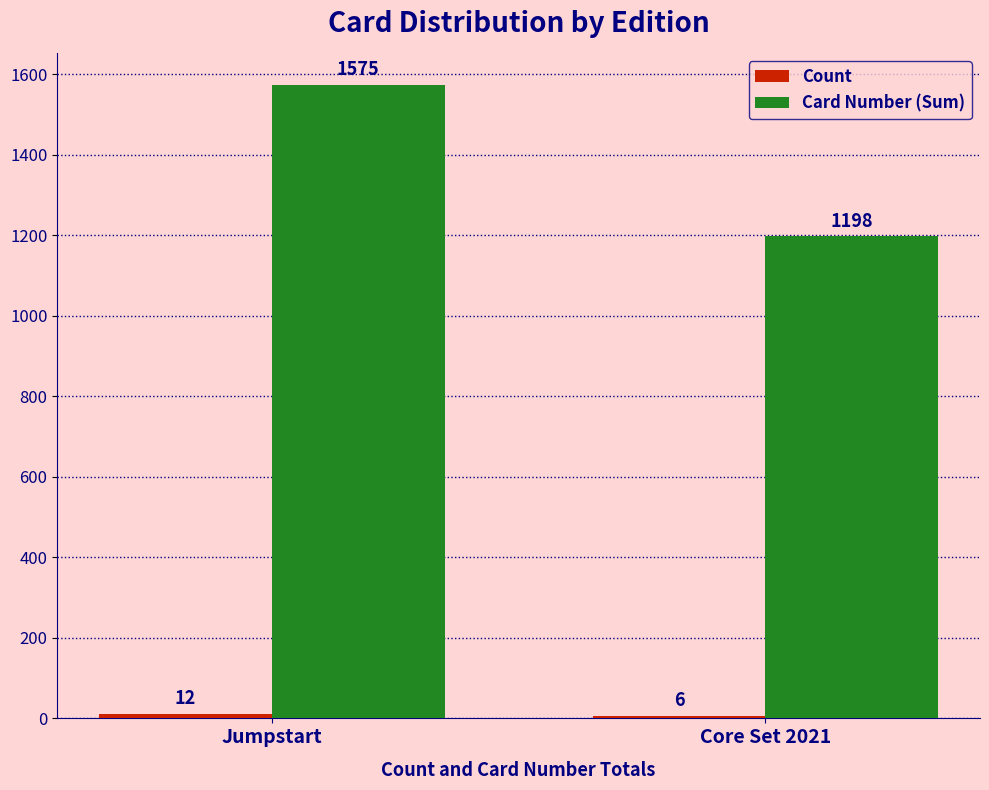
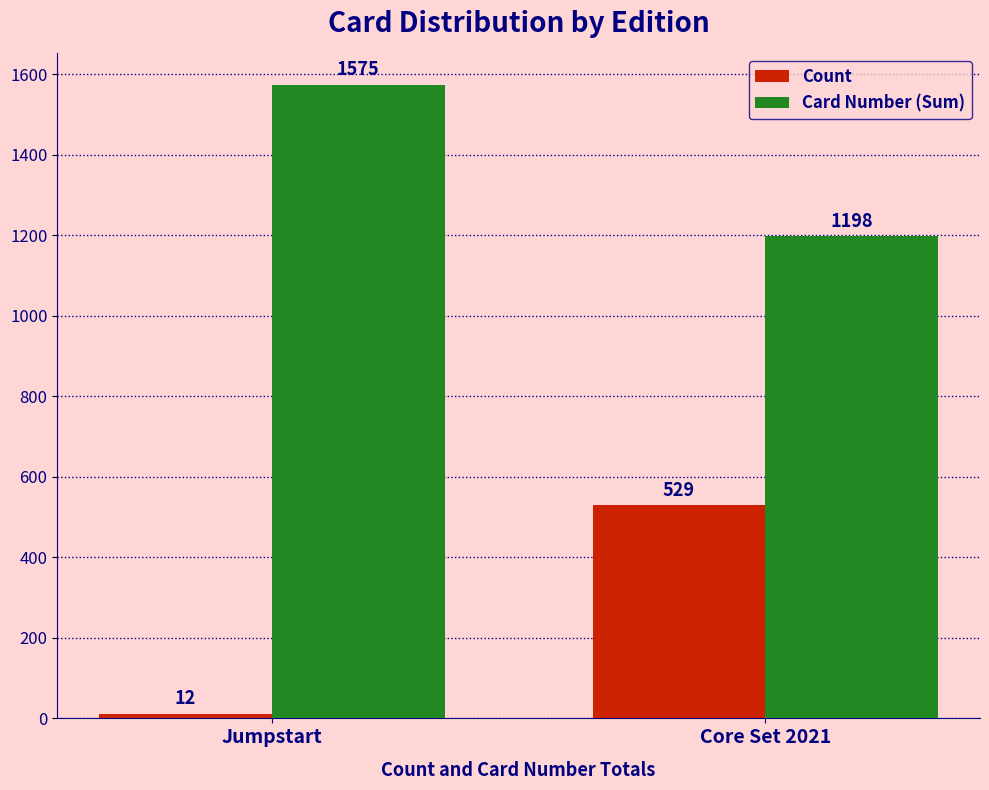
Count, Core Set 2021: 6 -> 529
